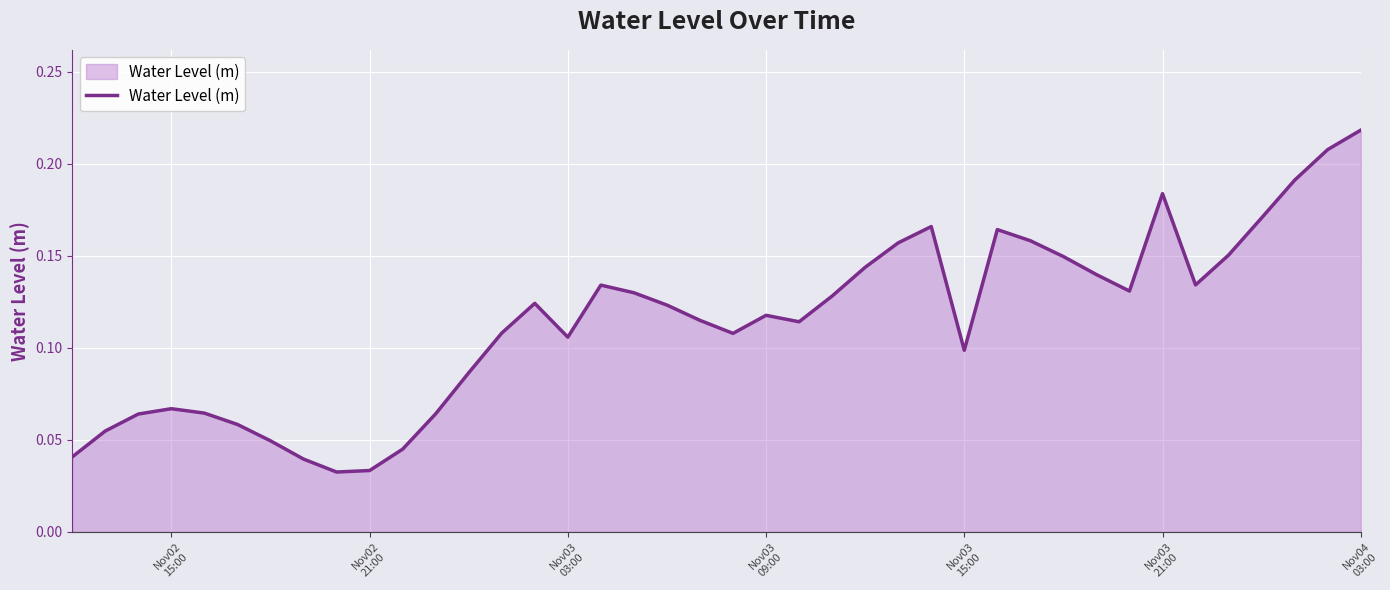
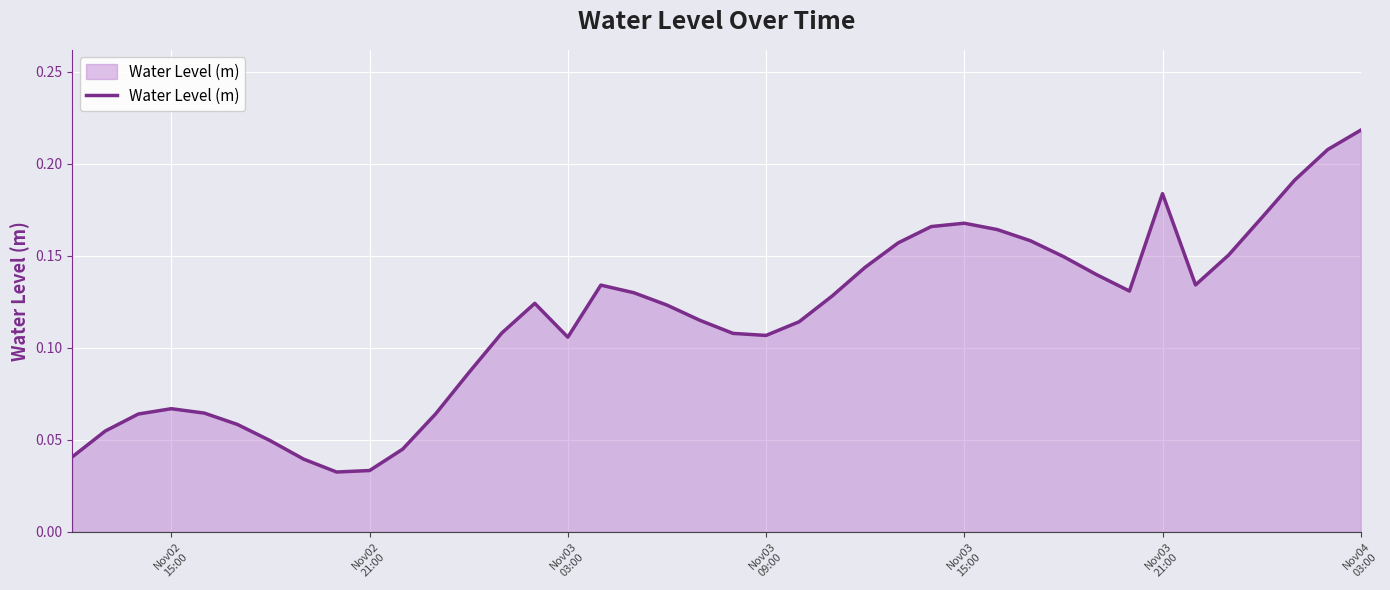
Nov03 09:00: 0.118 -> 0.107
Nov03 15:00: 0.099 -> 0.168
